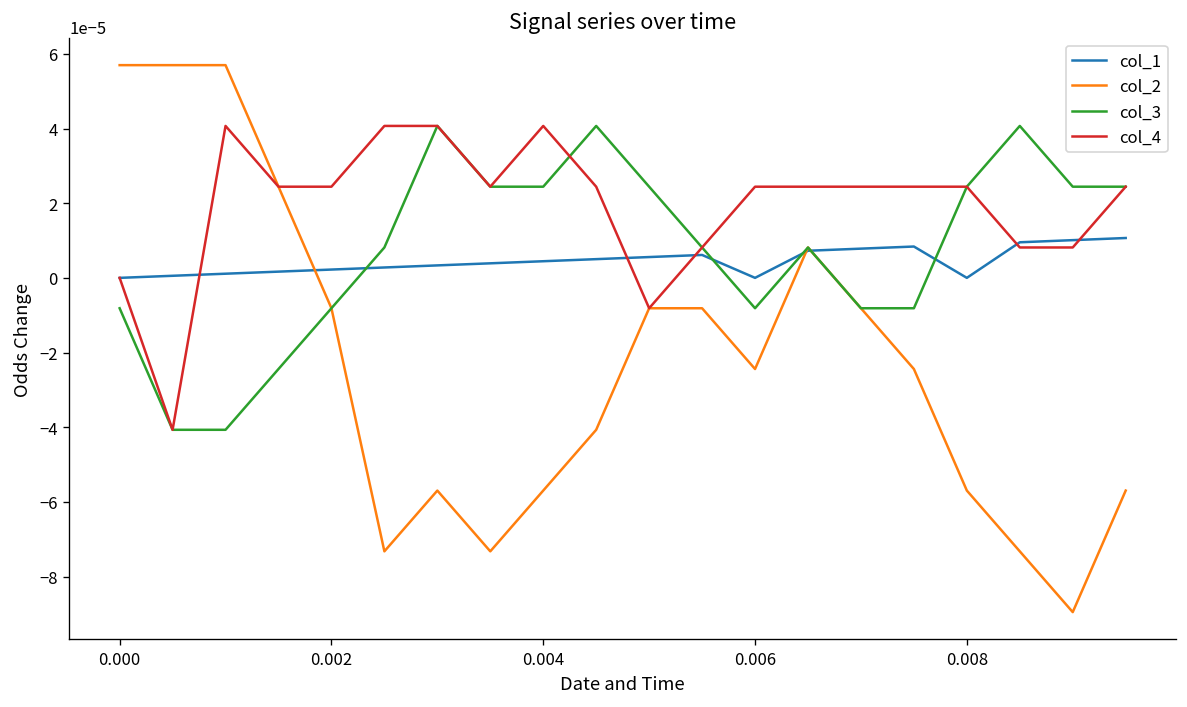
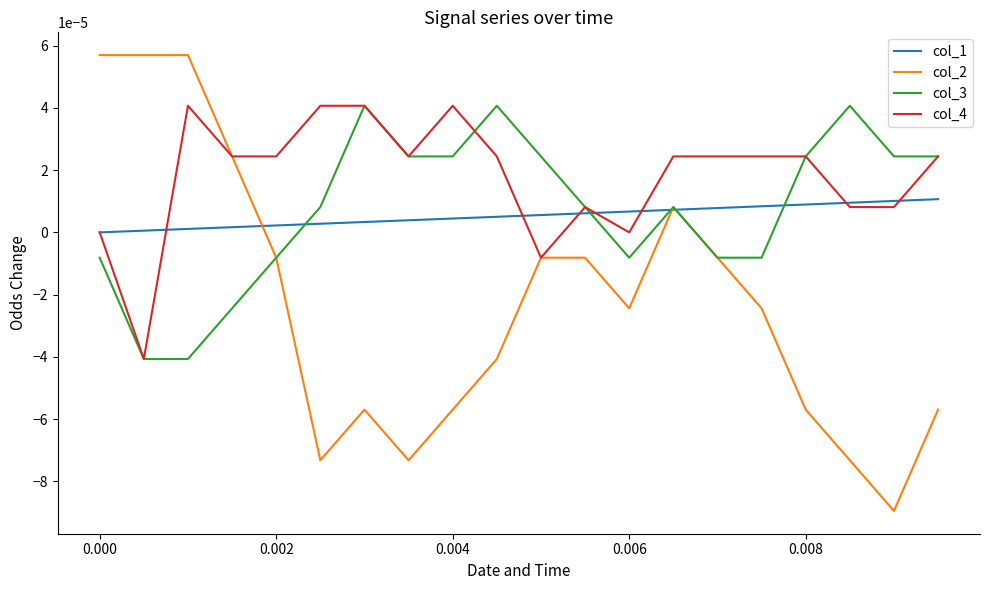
col_1, 0.006: 0.00000 -> 0.00001
col_4, 0.006: 0.00002 -> 0.00000
col_1, 0.008: 0.00000 -> 0.00001
